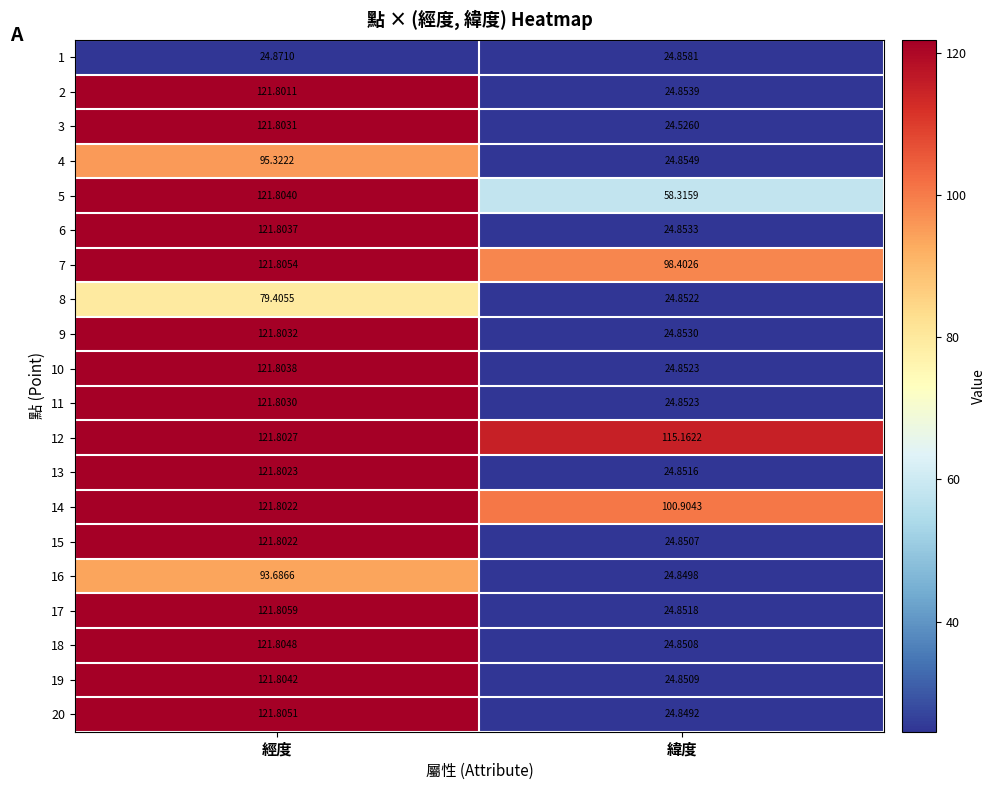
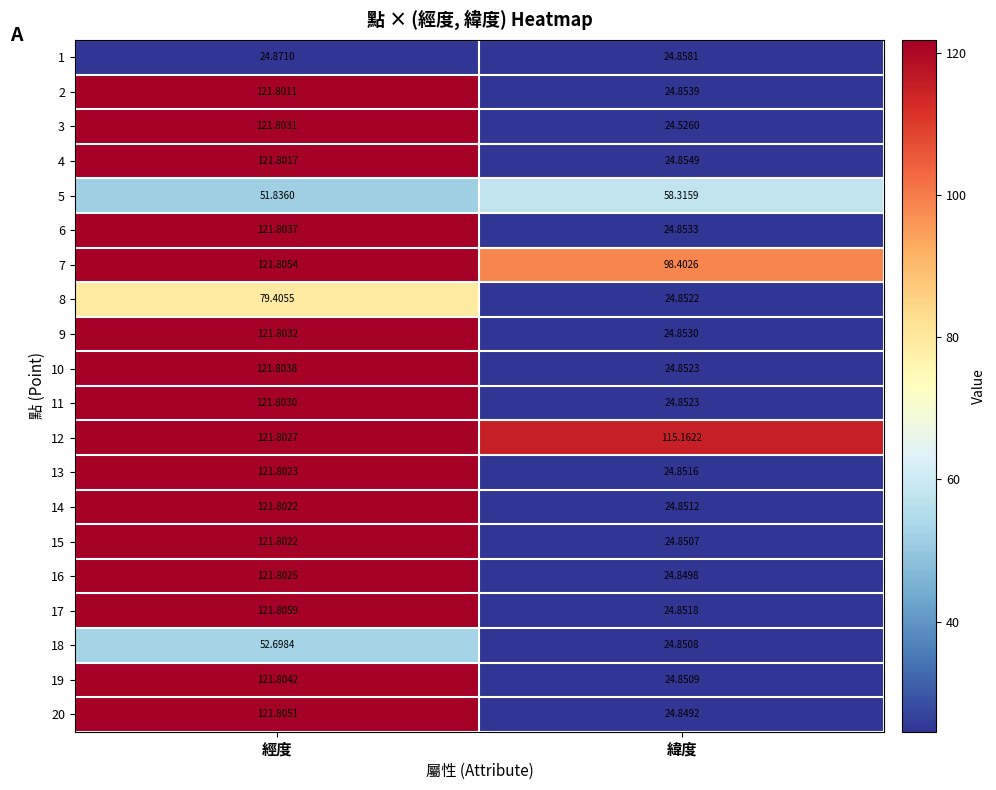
4, 經度: 95.3222 -> 121.8017
5, 經度: 121.8040 -> 51.8360
14, 緯度: 100.9043 -> 24.8512
16, 經度: 93.6866 -> 121.8025
18, 經度: 121.8048 -> 52.6984
